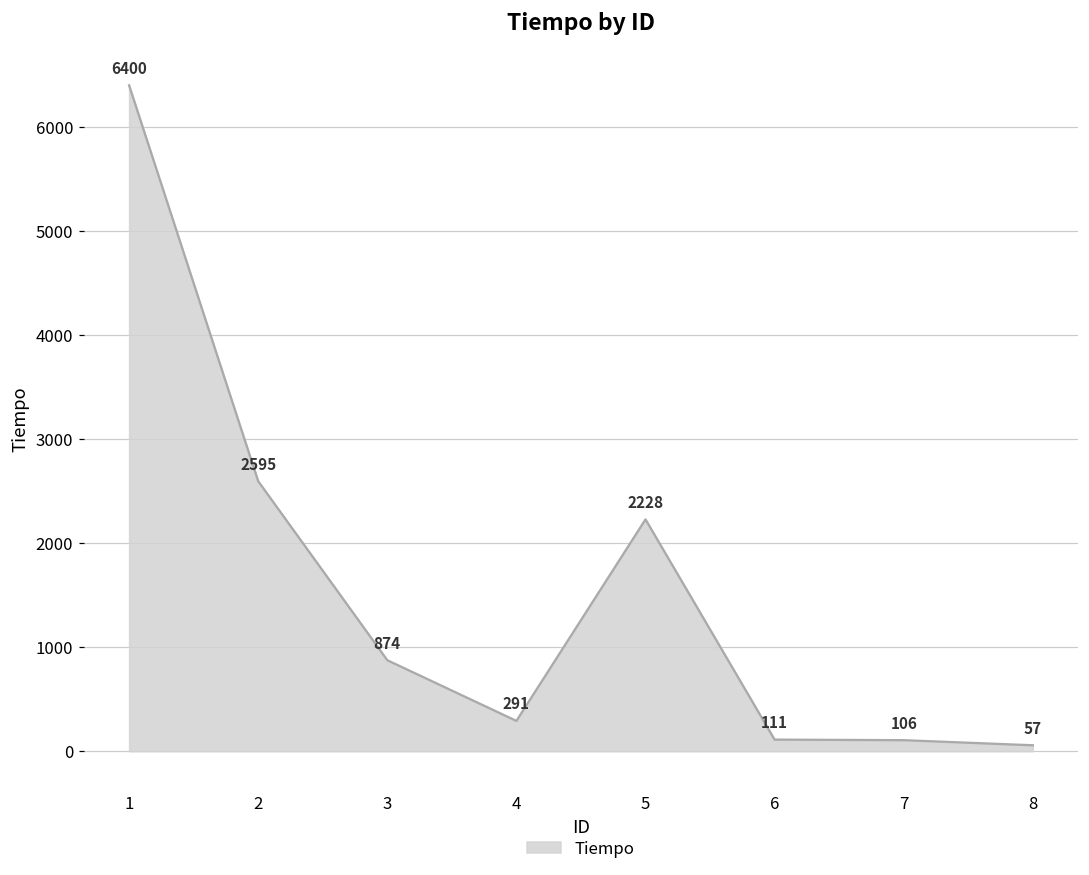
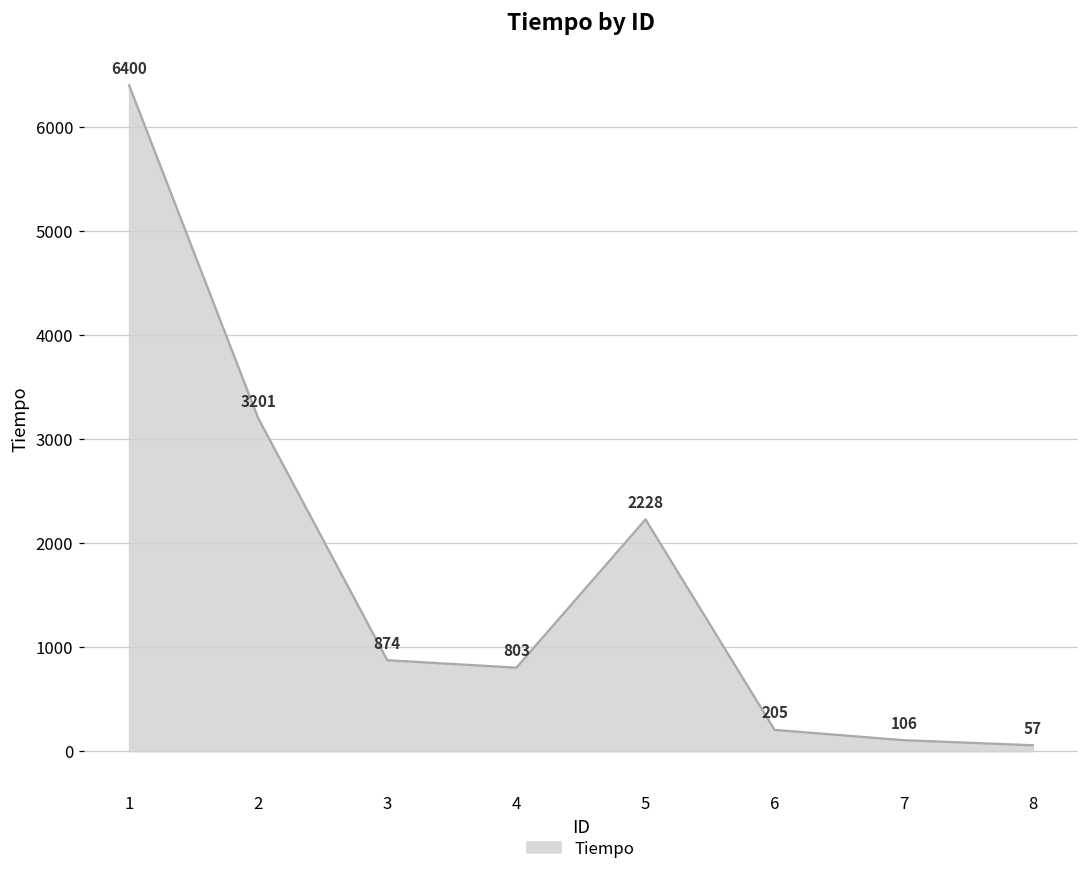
2: 2595 -> 3201
4: 291 -> 803
6: 111 -> 205
